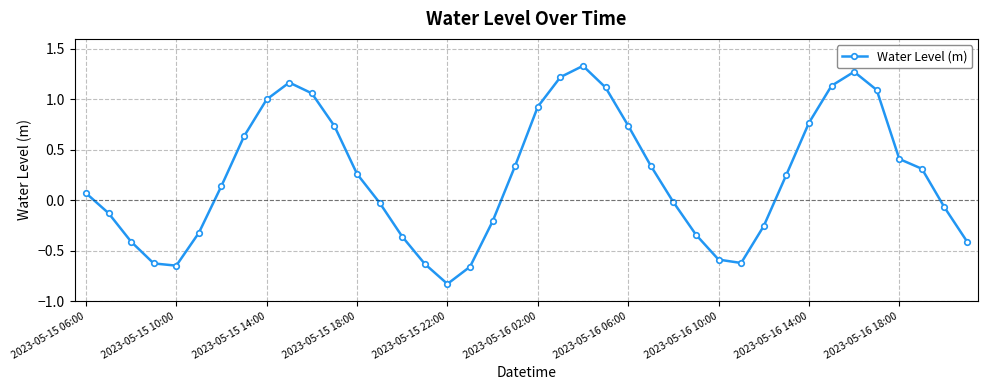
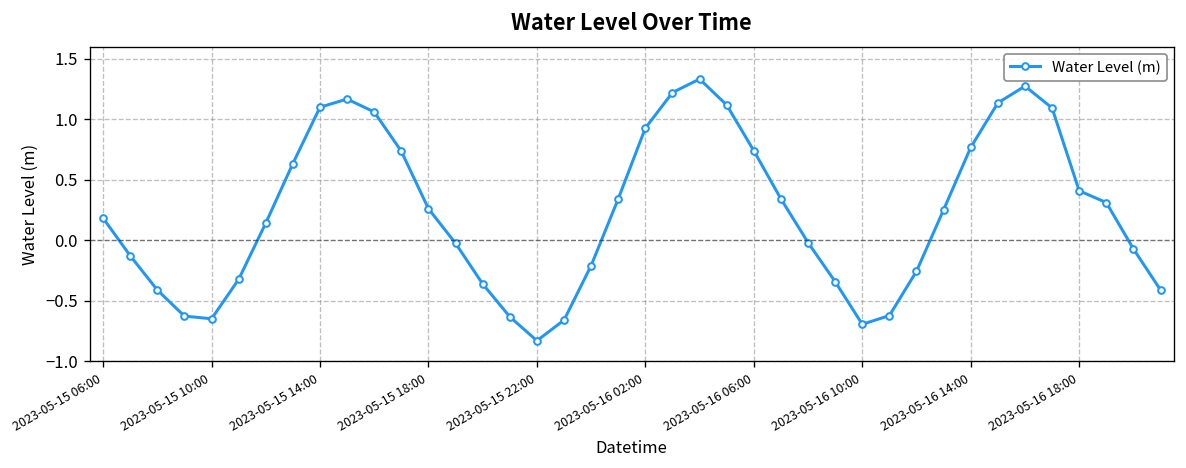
2023-05-15 06:00: 0.07 -> 0.18
2023-05-15 14:00: 1.00 -> 1.10
2023-05-16 10:00: -0.59 -> -0.69
